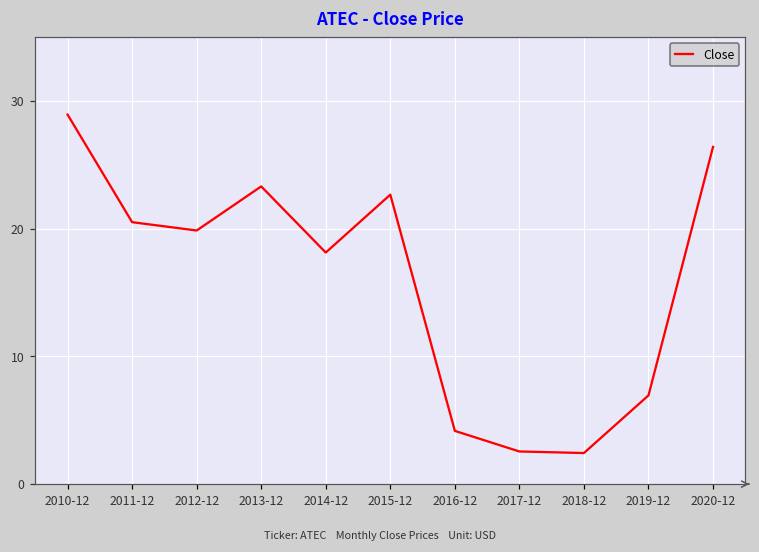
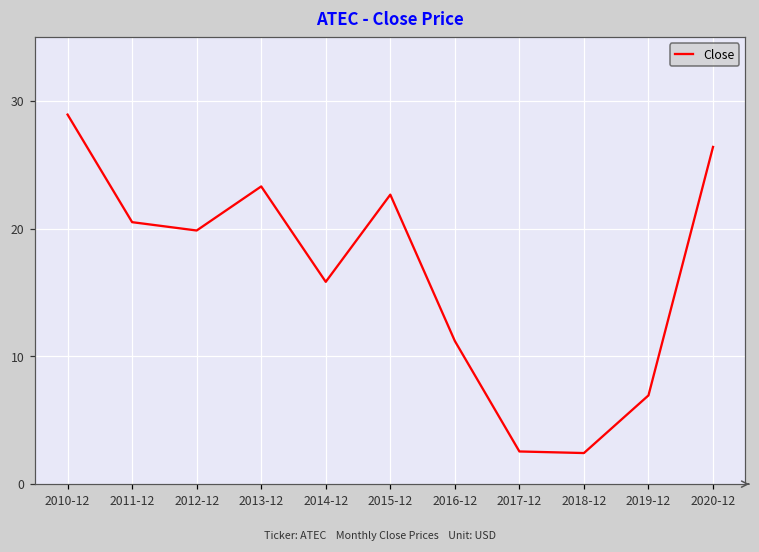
2014-12: 18.1 -> 15.8
2016-12: 4.2 -> 11.2
